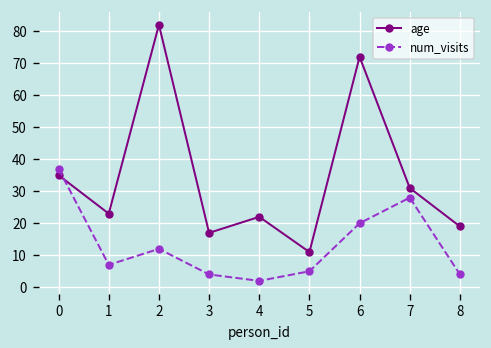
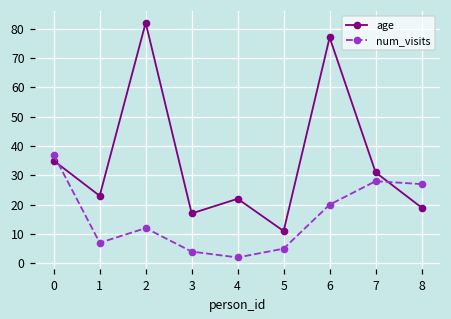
age, 6: 72 -> 77
num_visits, 8: 4 -> 27
